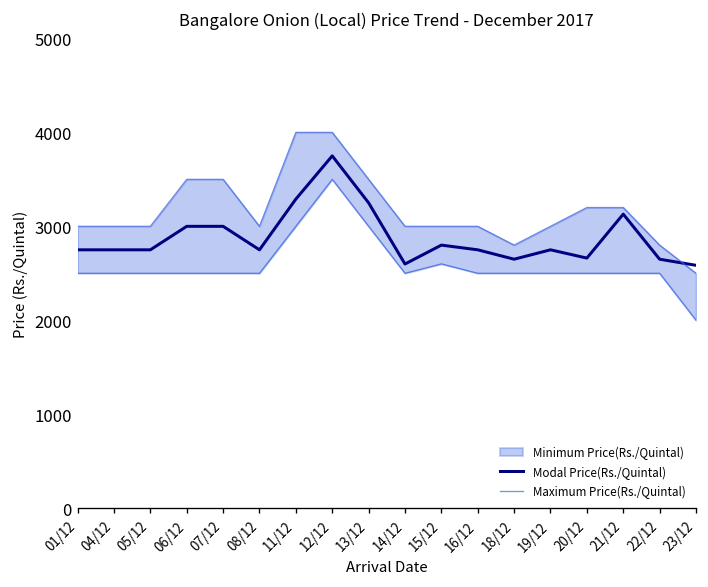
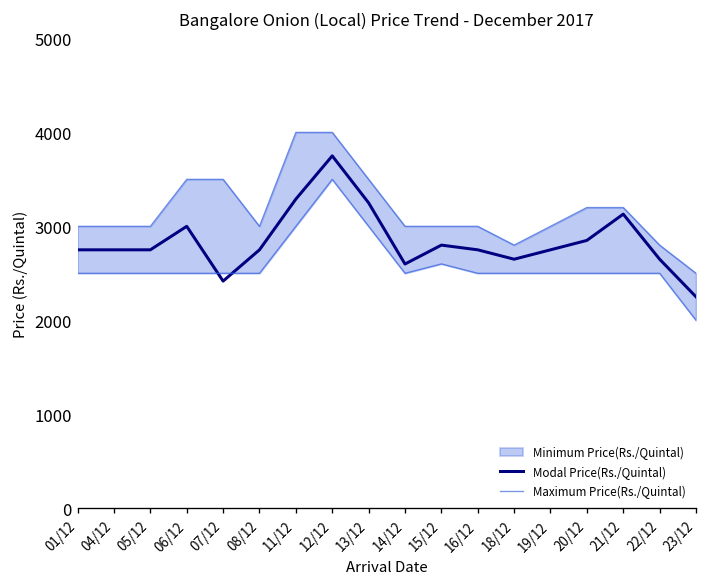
Modal Price(Rs./Quintal), 07/12: 3000 -> 2400
Modal Price(Rs./Quintal), 20/12: 2700 -> 2900
Modal Price(Rs./Quintal), 23/12: 2600 -> 2300
